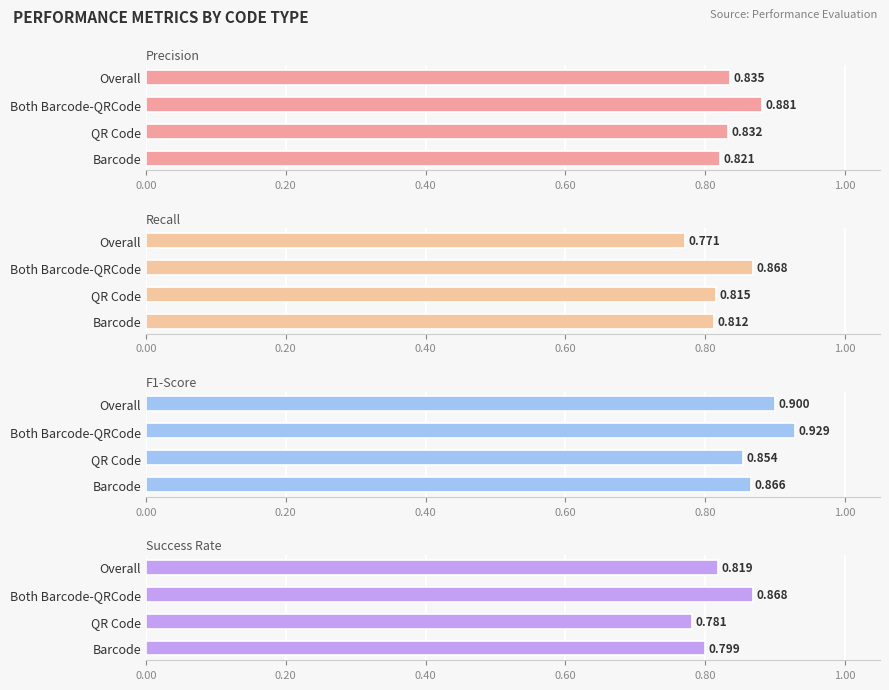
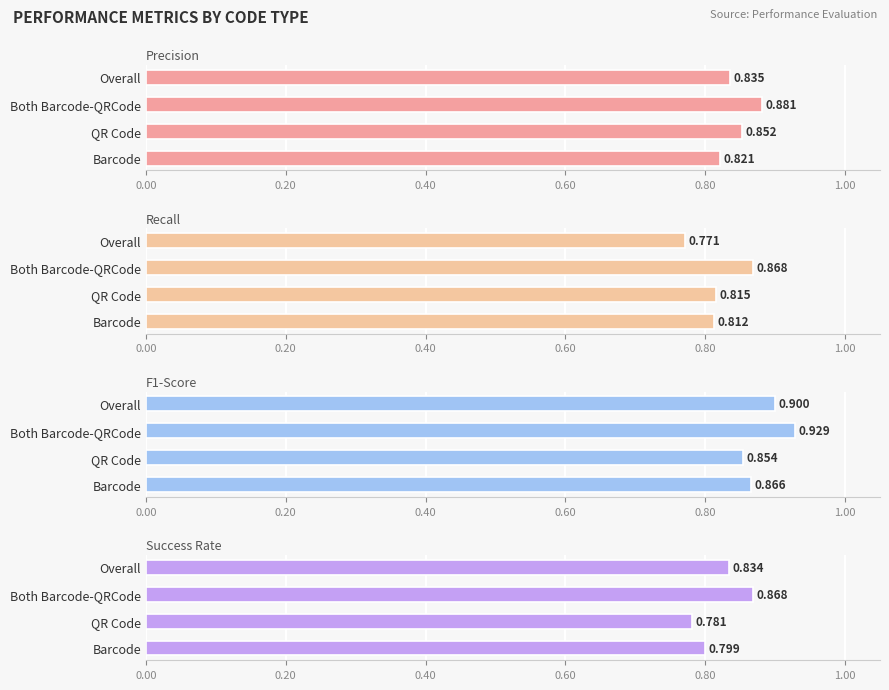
Precision, QR Code: 0.832 -> 0.852
Success Rate, Overall: 0.819 -> 0.834
